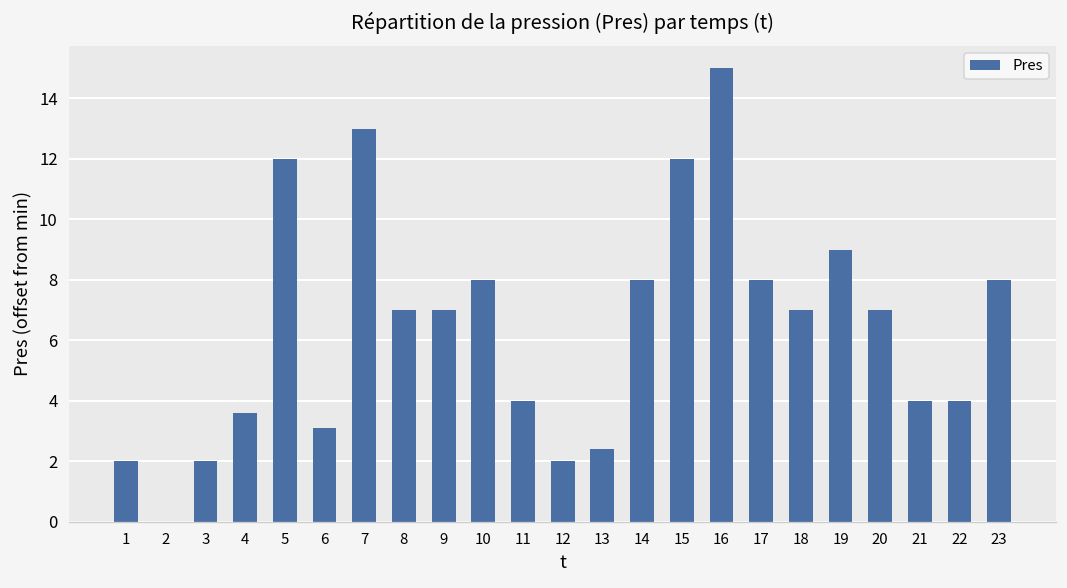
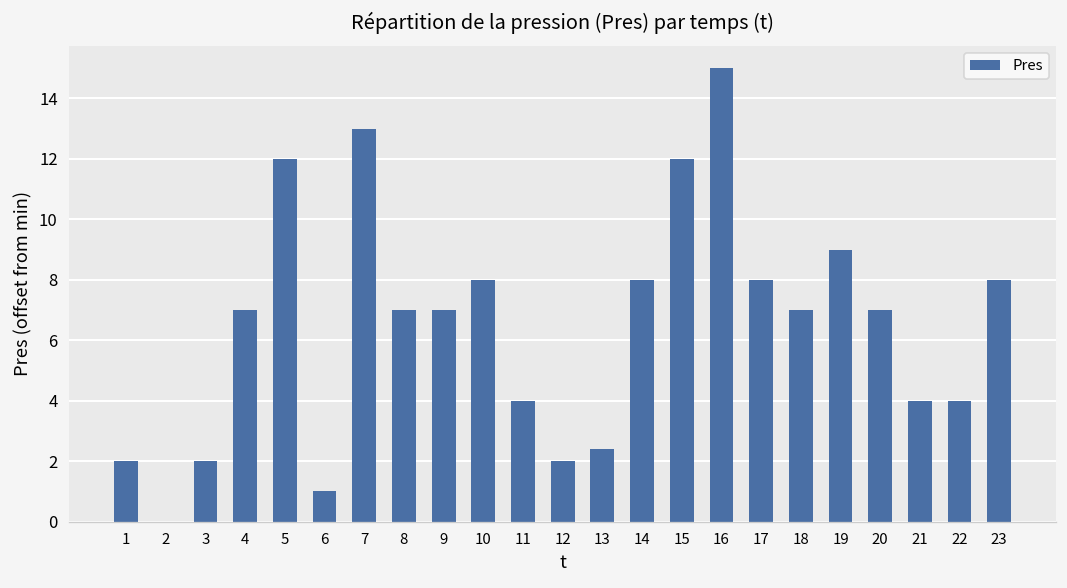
4: 3.6 -> 7.0
6: 3.1 -> 1.0
